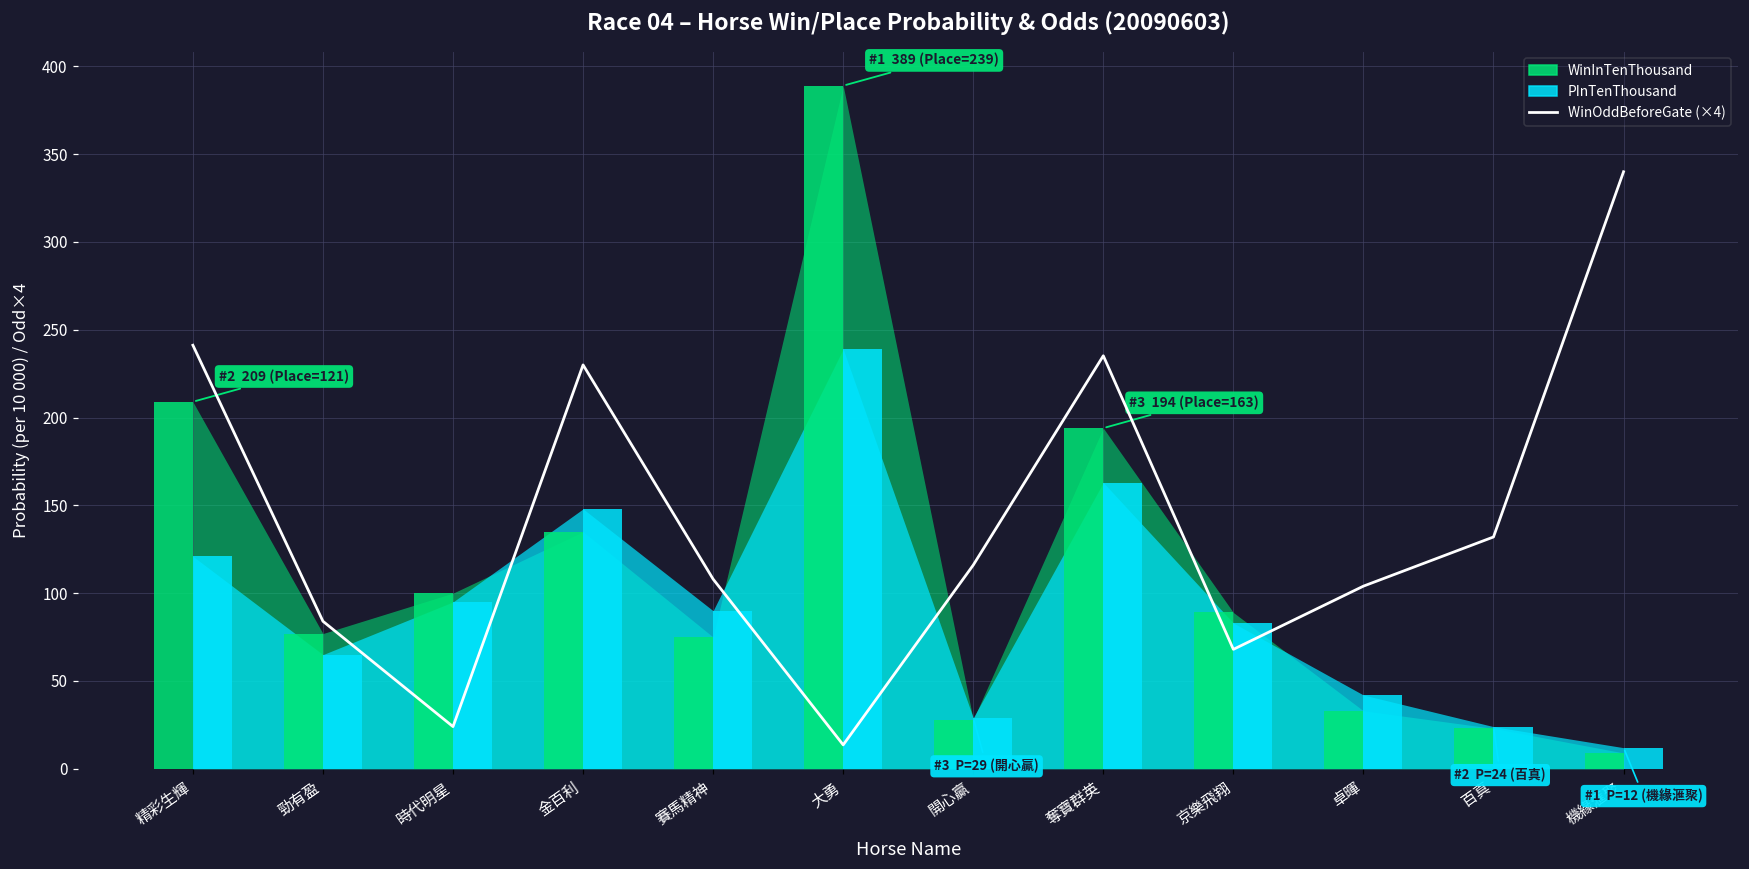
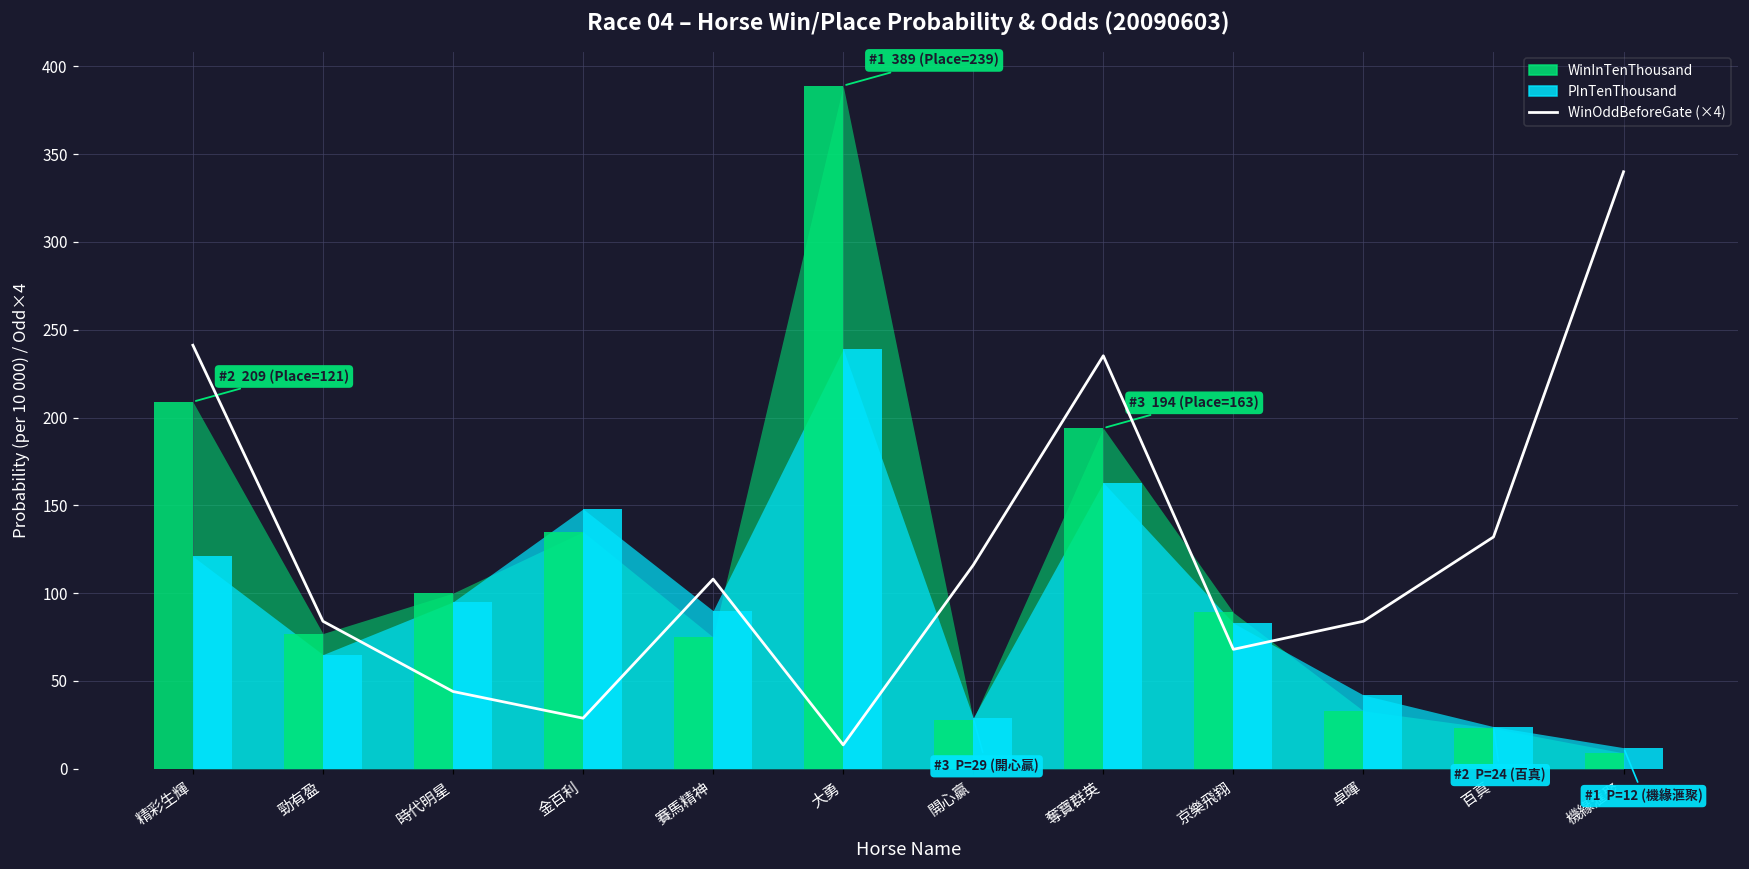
WinOddBeforeGate (×4), 時代明星: 24 -> 44
WinOddBeforeGate (×4), 金百利: 230 -> 29
WinOddBeforeGate (×4), 卓暉: 104 -> 84
